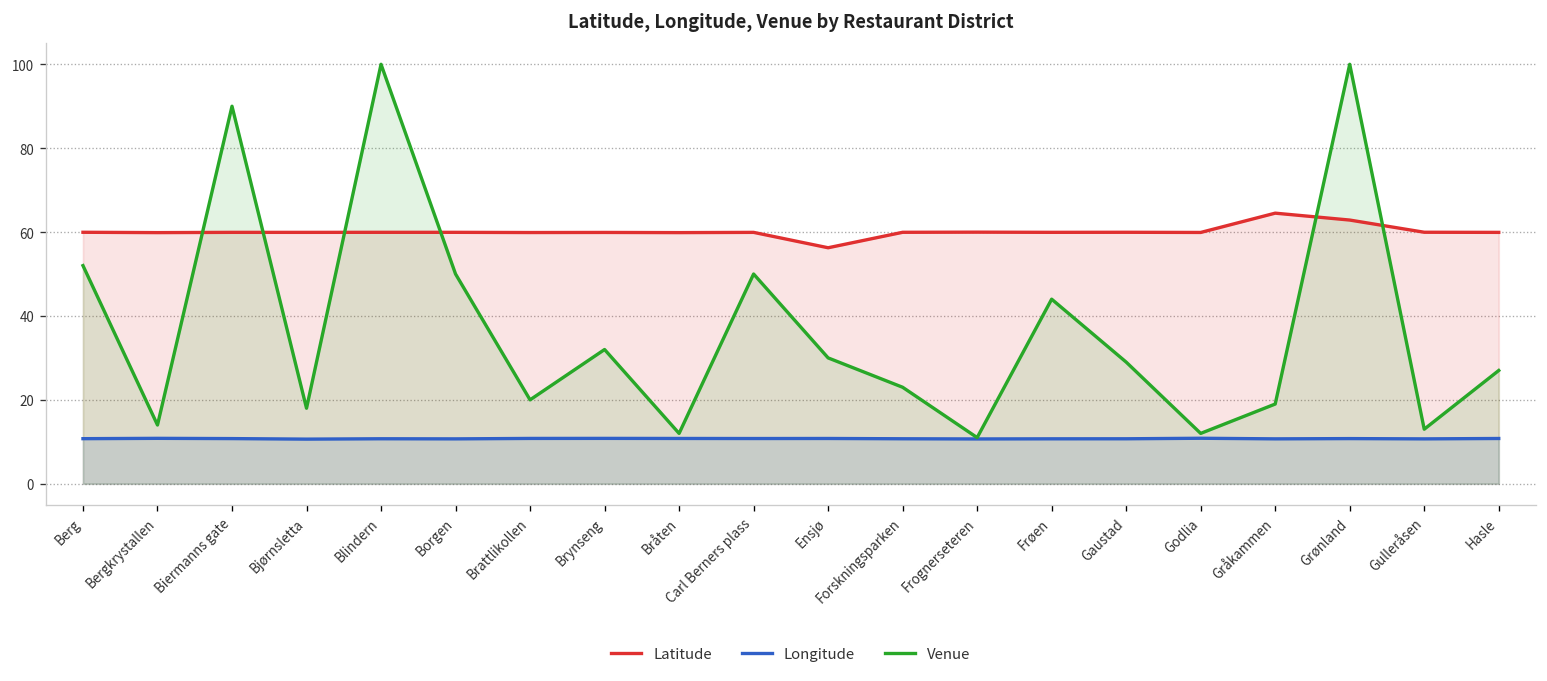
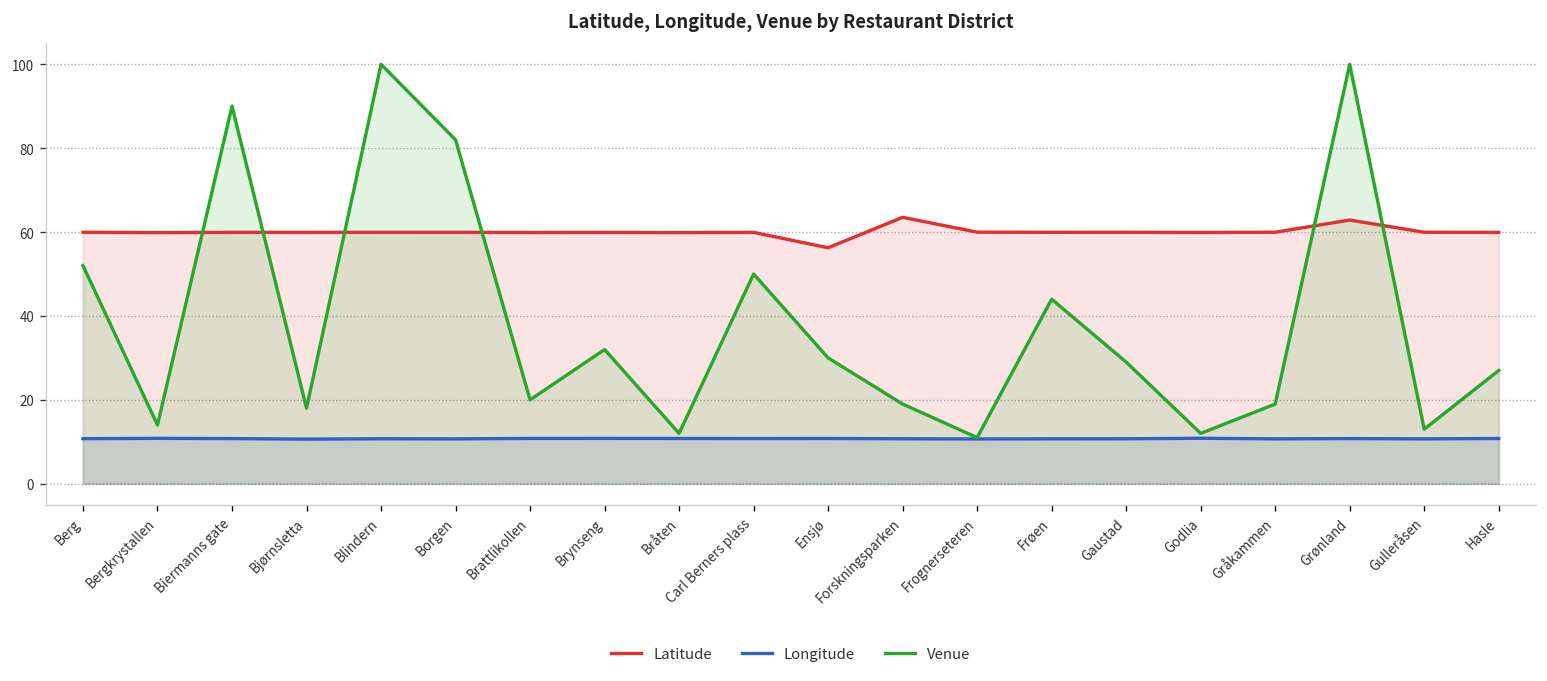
Venue, Borgen: 50 -> 82
Latitude, Forskningsparken: 60 -> 64
Venue, Forskningsparken: 23 -> 19
Latitude, Gråkammen: 65 -> 60
